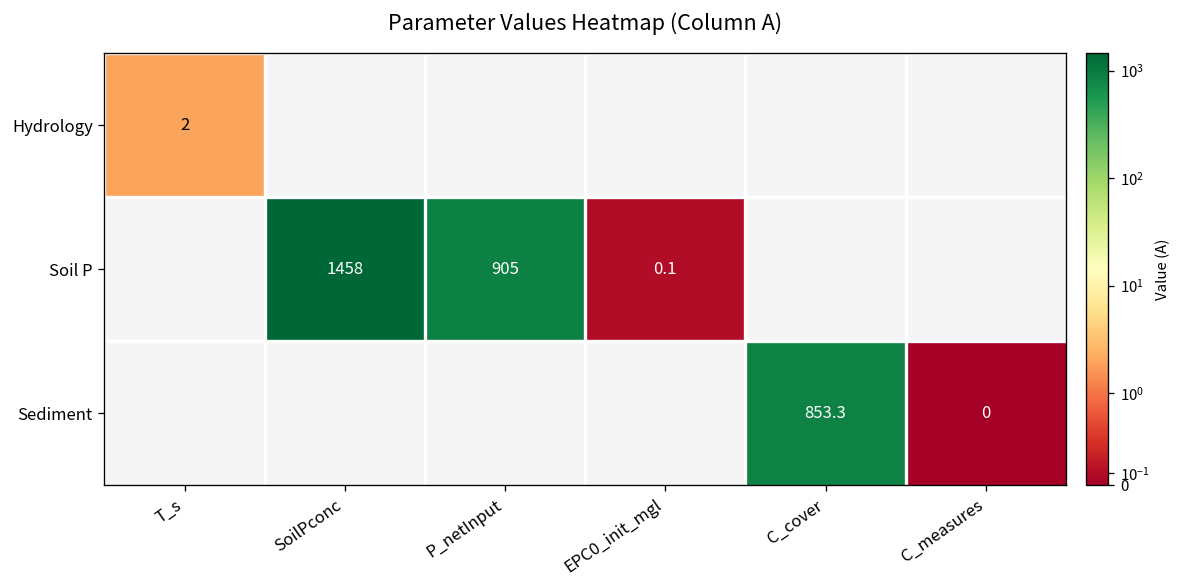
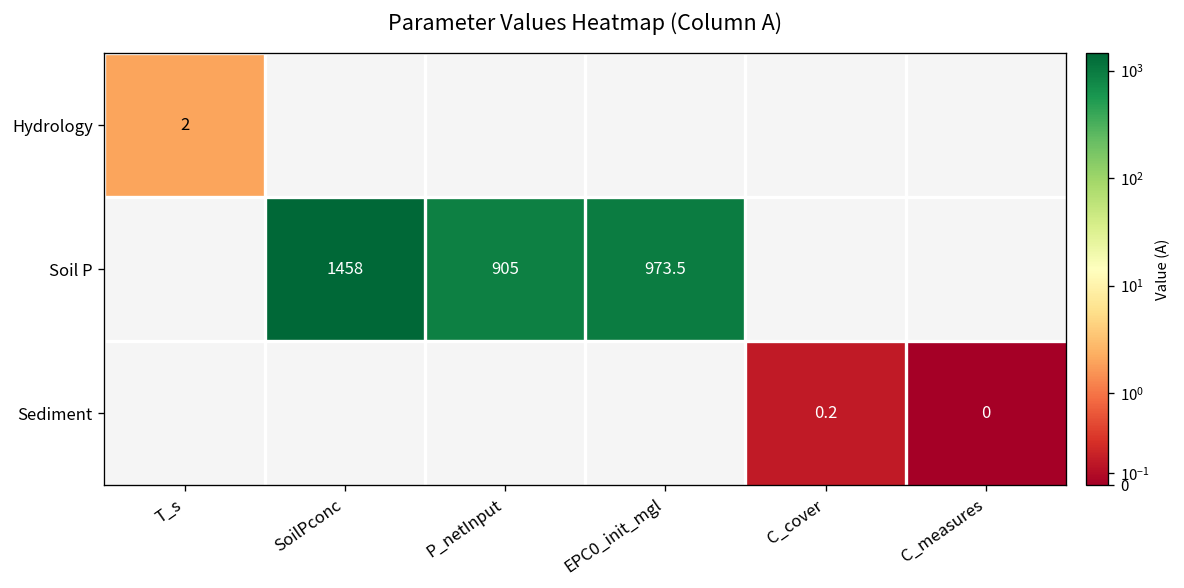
Soil P, EPC0_init_mgl: 0.1 -> 973.5
Sediment, C_cover: 853.3 -> 0.2
